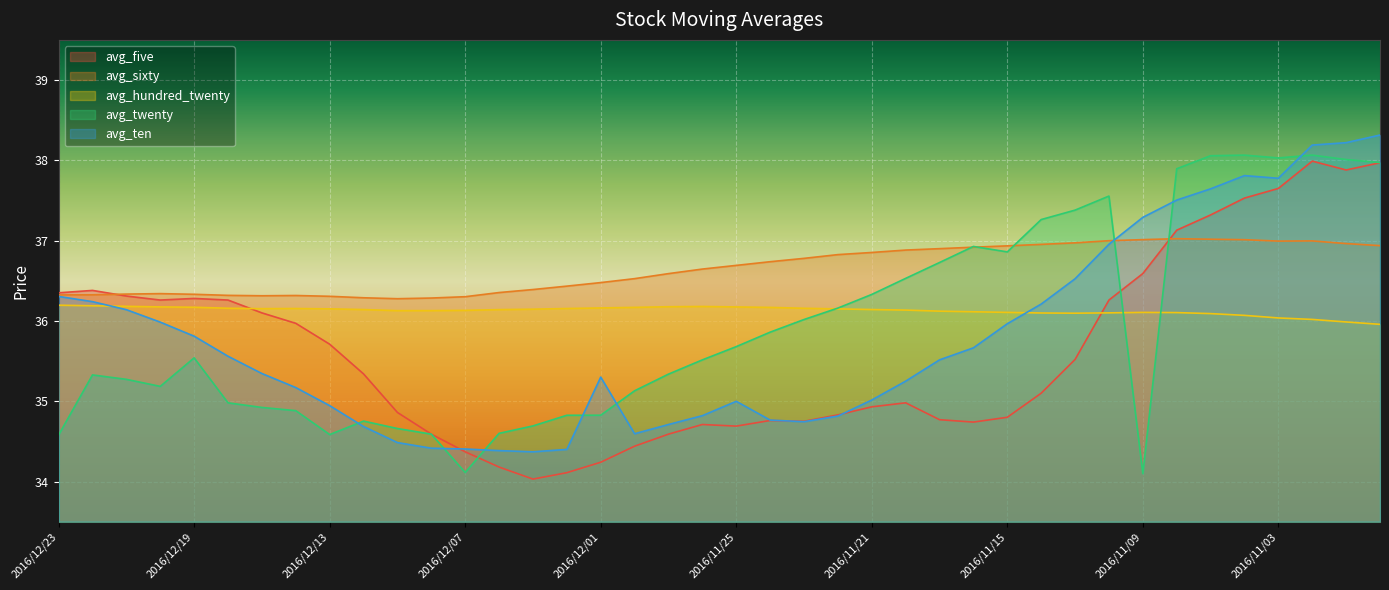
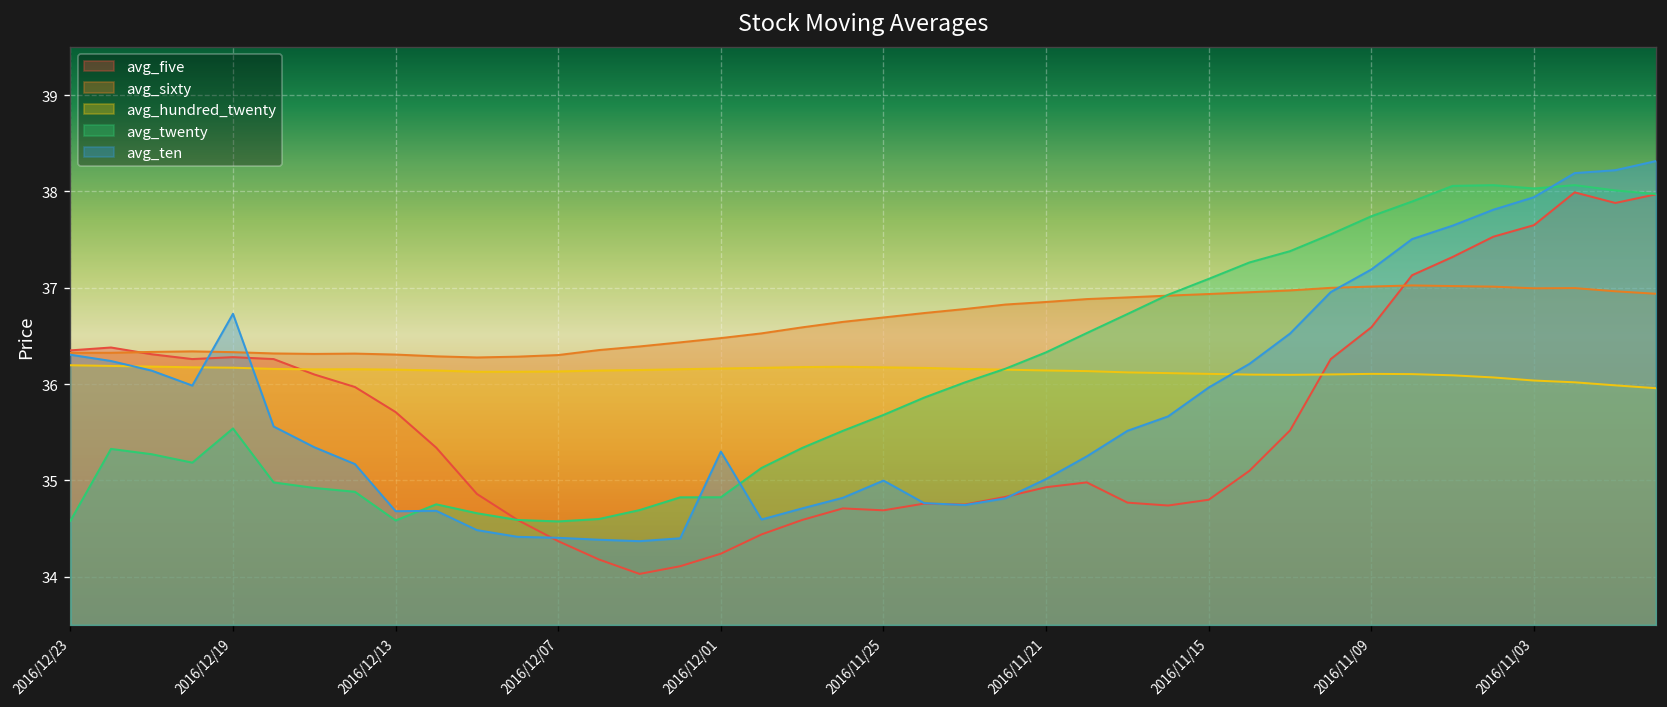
avg_ten, 2016/12/19: 35.8 -> 36.7
avg_ten, 2016/12/13: 34.9 -> 34.7
avg_twenty, 2016/12/07: 34.1 -> 34.6
avg_twenty, 2016/11/15: 36.9 -> 37.1
avg_twenty, 2016/11/09: 34.1 -> 37.7
avg_ten, 2016/11/09: 37.3 -> 37.2
avg_ten, 2016/11/03: 37.8 -> 37.9
